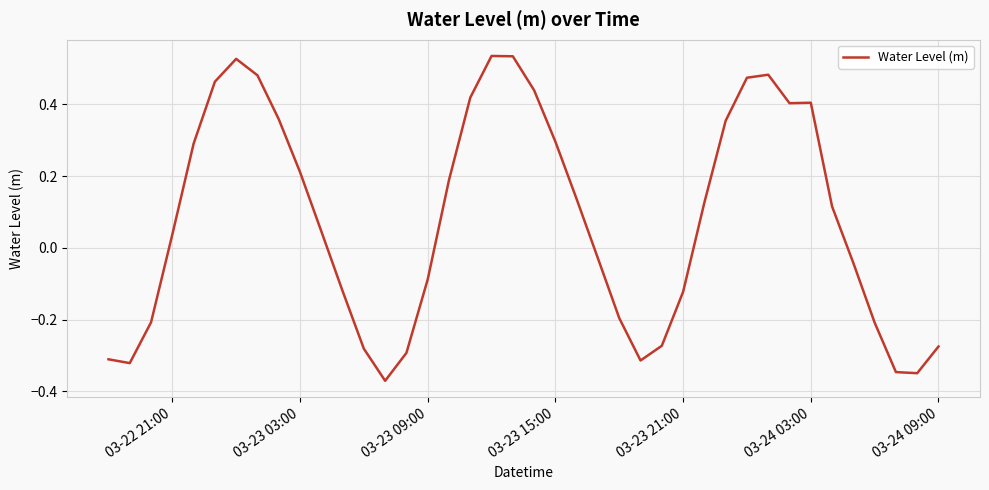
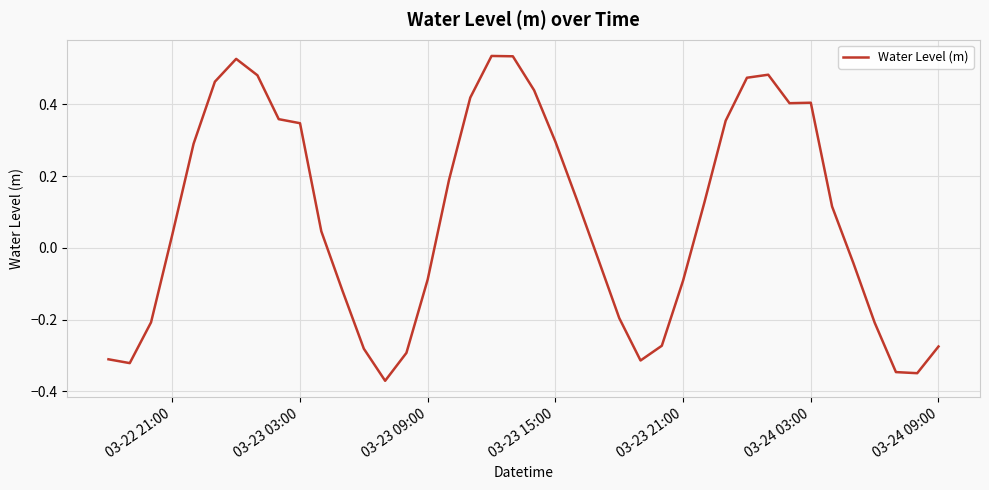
03-23 03:00: 0.21 -> 0.35
03-23 21:00: -0.12 -> -0.09
